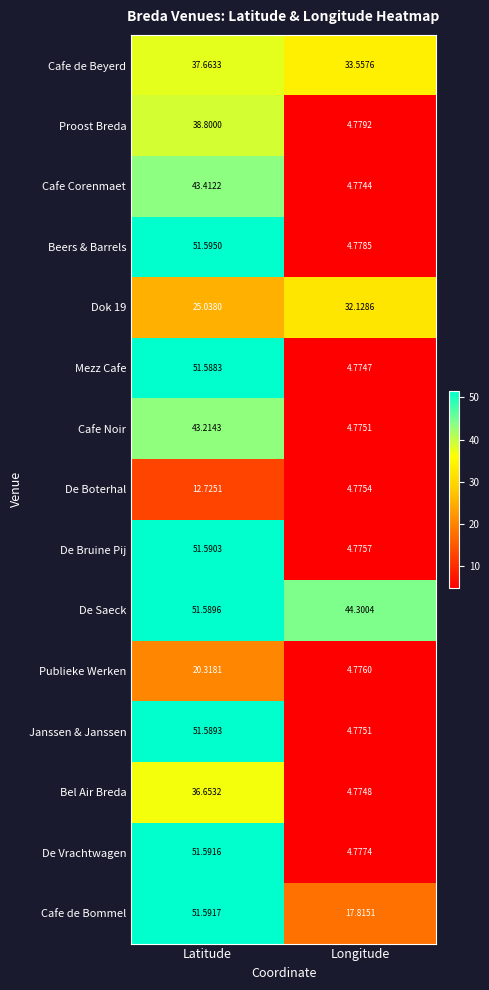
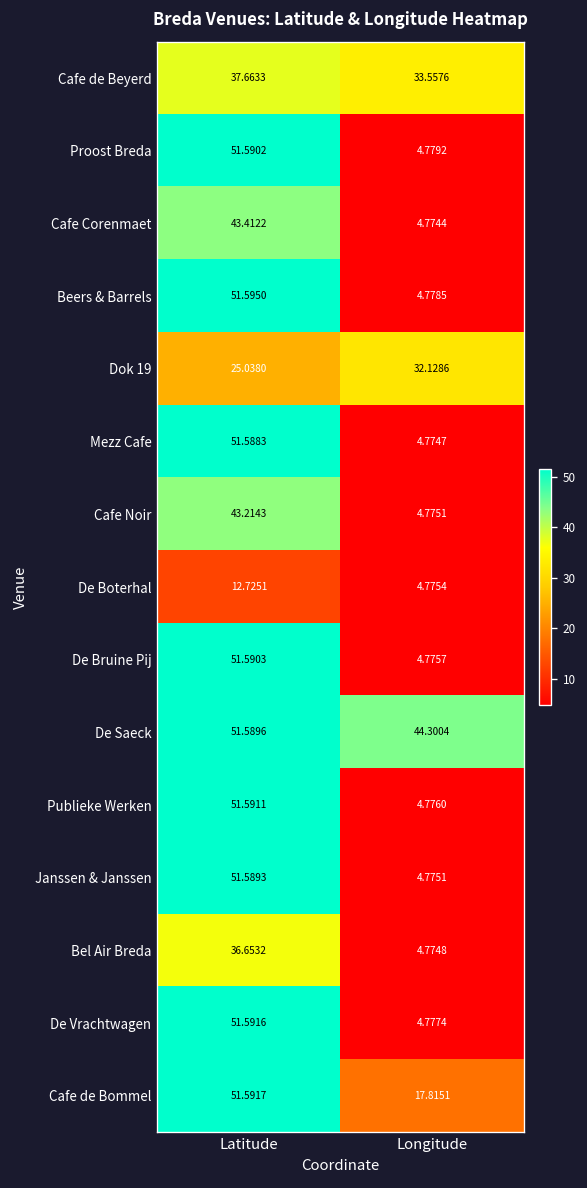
Proost Breda, Latitude: 38.8000 -> 51.5902
Publieke Werken, Latitude: 20.3181 -> 51.5911
